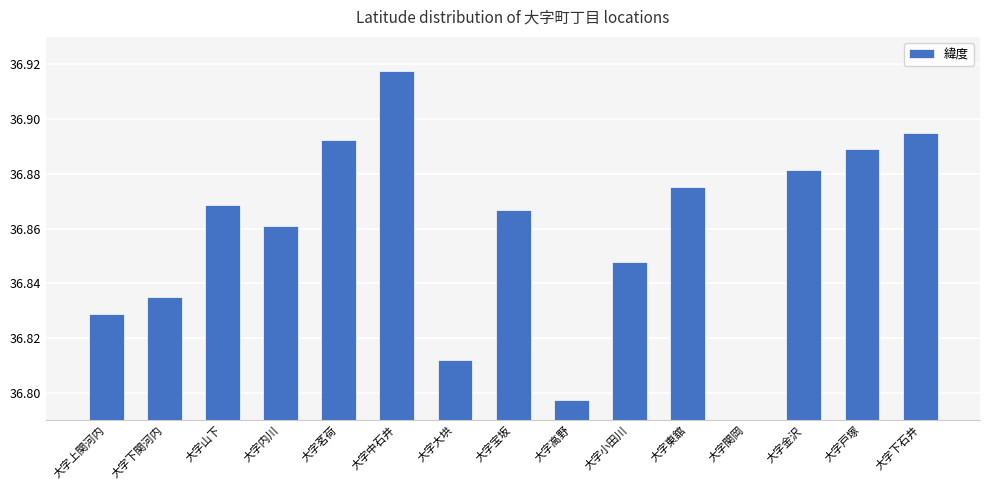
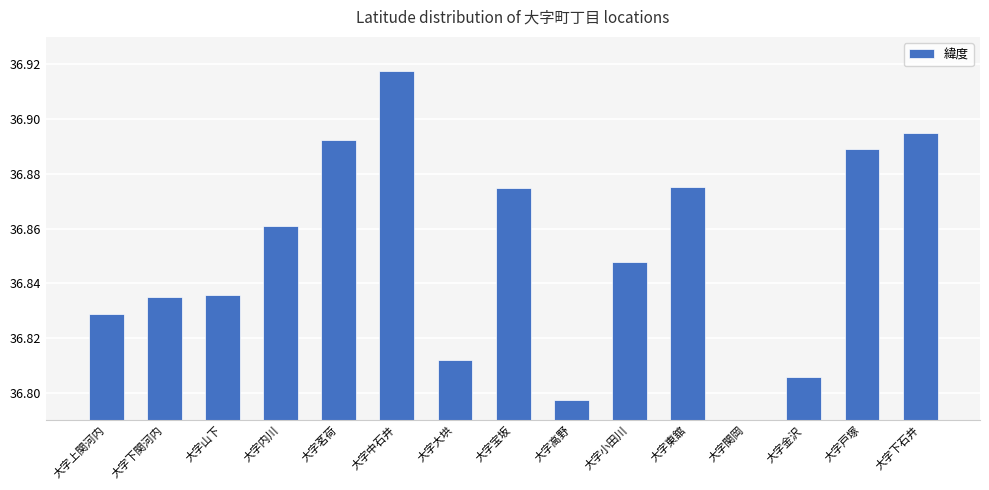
大字山下: 36.869 -> 36.836
大字宝坂: 36.867 -> 36.875
大字金沢: 36.881 -> 36.806
